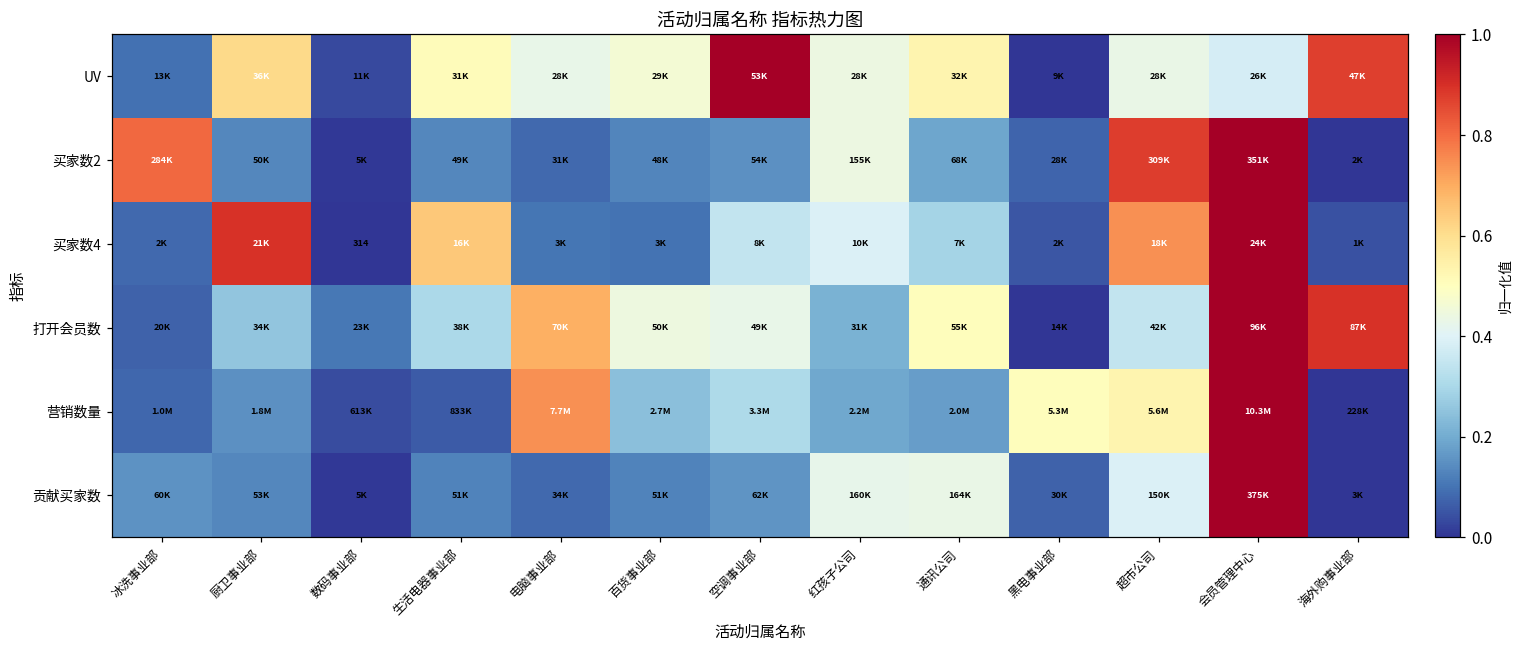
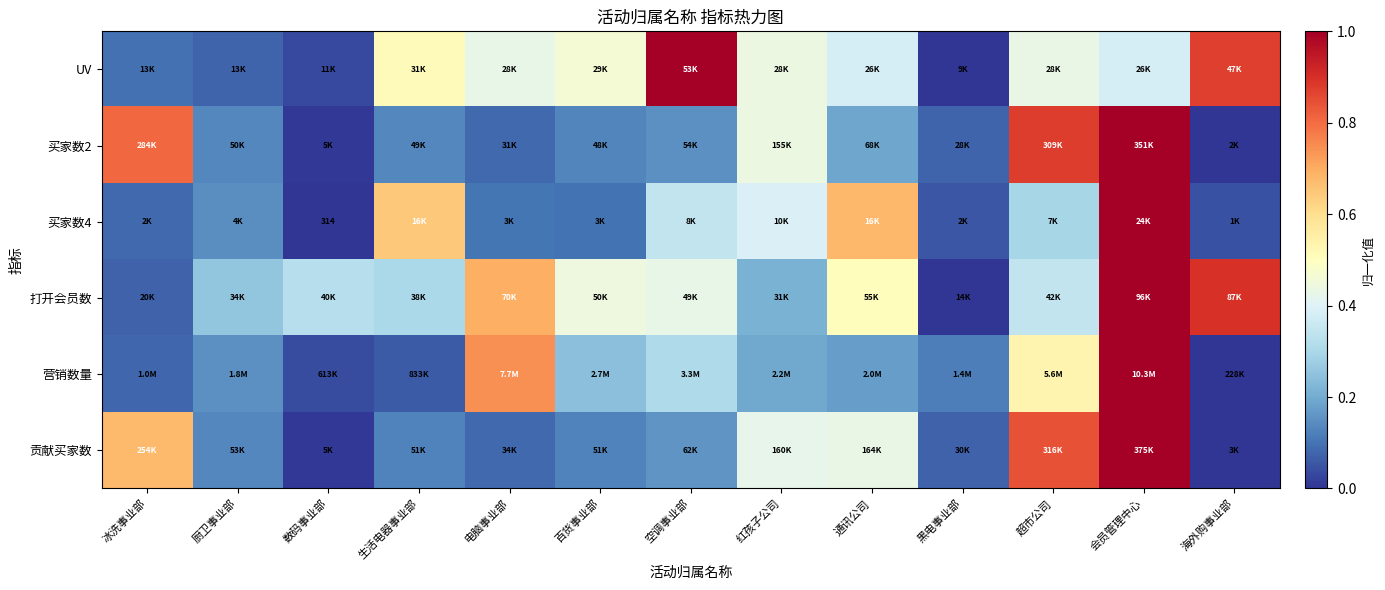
UV, 厨卫事业部: 36K -> 13K
UV, 通讯公司: 32K -> 26K
买家数4, 厨卫事业部: 21K -> 4K
买家数4, 通讯公司: 7K -> 16K
买家数4, 超市公司: 18K -> 7K
打开会员数, 数码事业部: 23K -> 40K
营销数量, 黑电事业部: 5.3M -> 1.4M
贡献买家数, 冰洗事业部: 60K -> 254K
贡献买家数, 超市公司: 150K -> 316K
